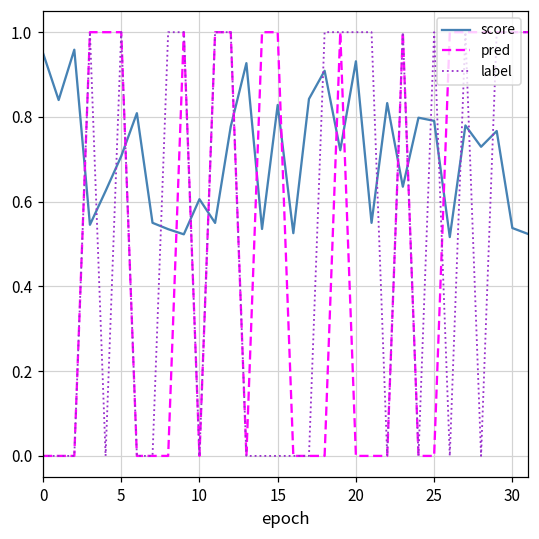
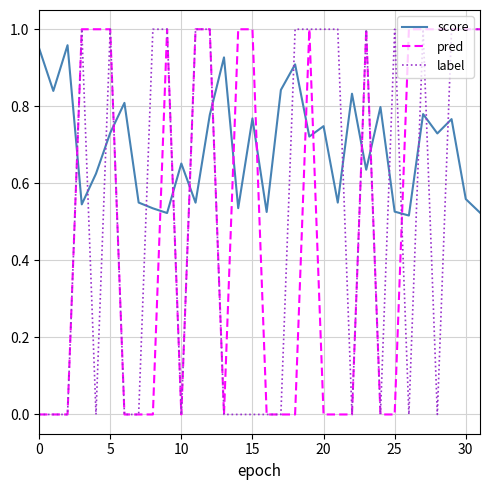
score, 5: 0.71 -> 0.73
score, 10: 0.61 -> 0.65
score, 15: 0.83 -> 0.77
score, 20: 0.93 -> 0.75
score, 25: 0.79 -> 0.53
score, 30: 0.54 -> 0.56
